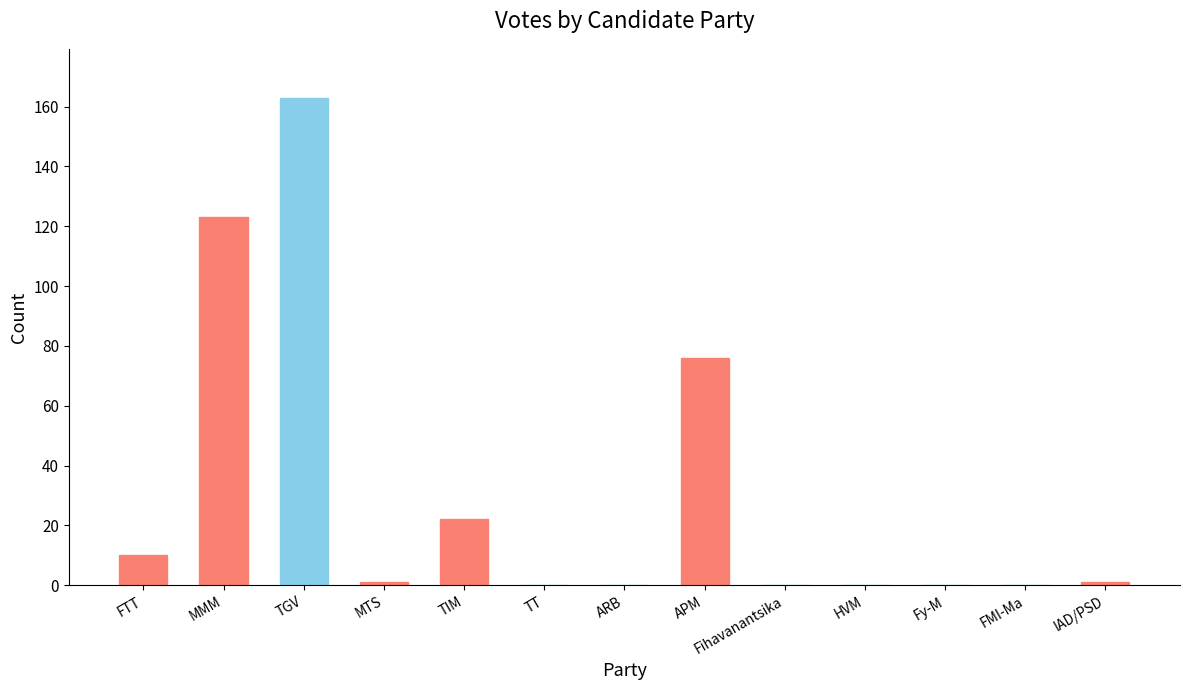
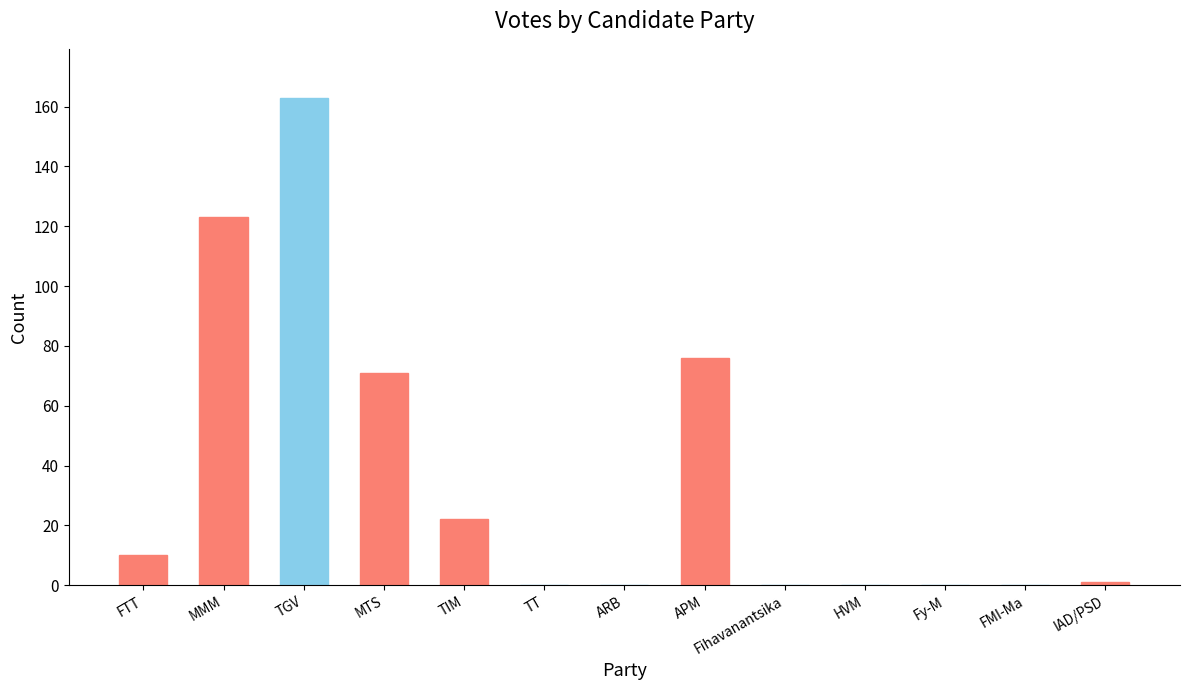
MTS: 1 -> 71
